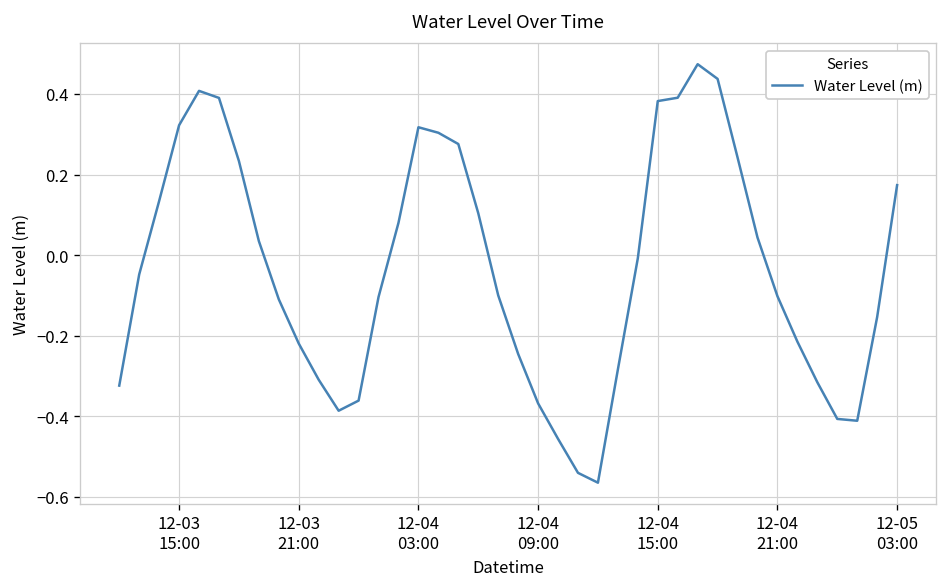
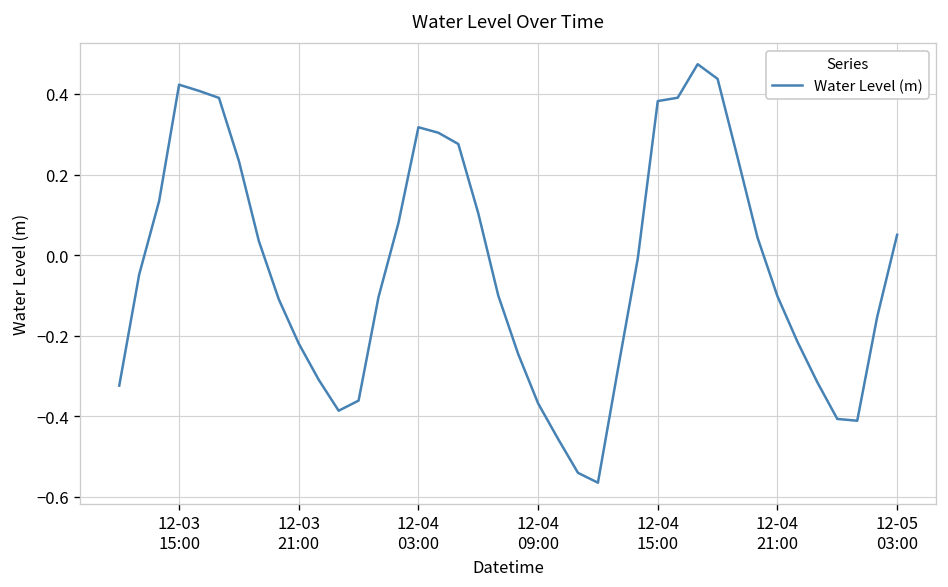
12-03 15:00: 0.32 -> 0.42
12-05 03:00: 0.17 -> 0.05
